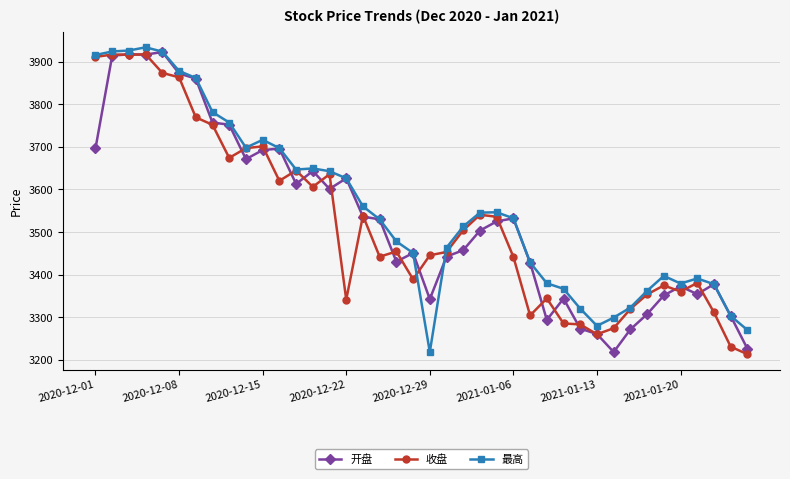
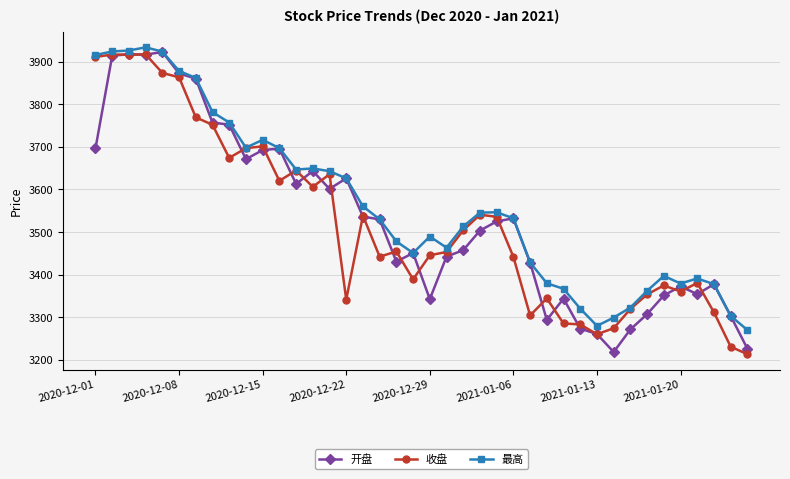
最高, 2020-12-29: 3220 -> 3490
